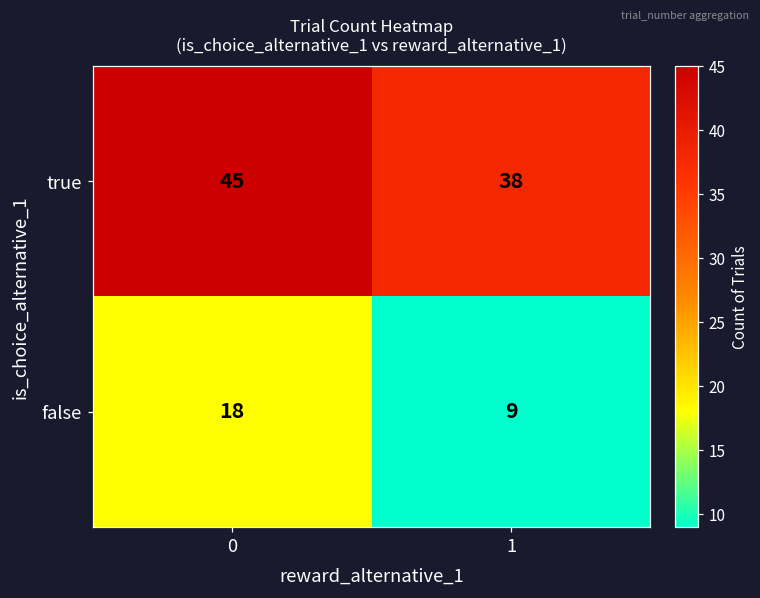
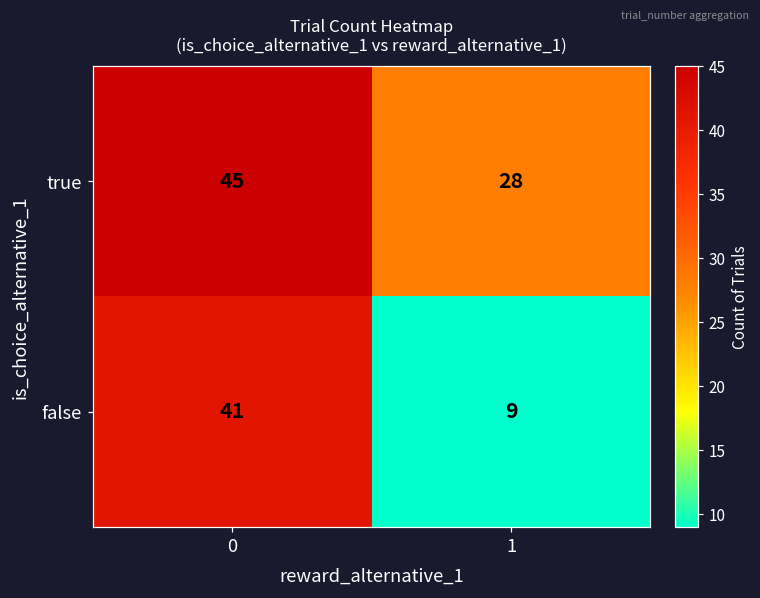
true, 1: 38 -> 28
false, 0: 18 -> 41
